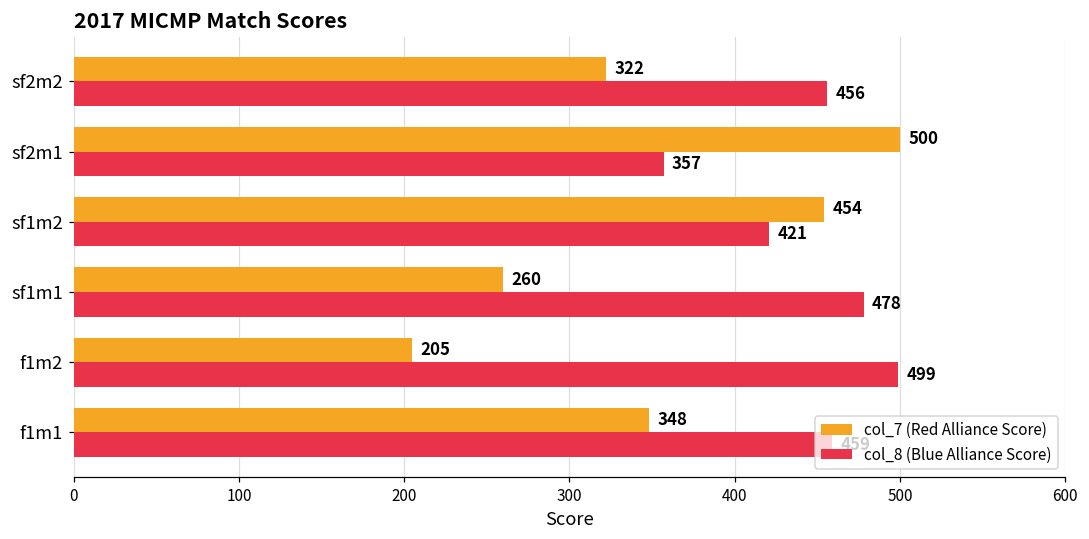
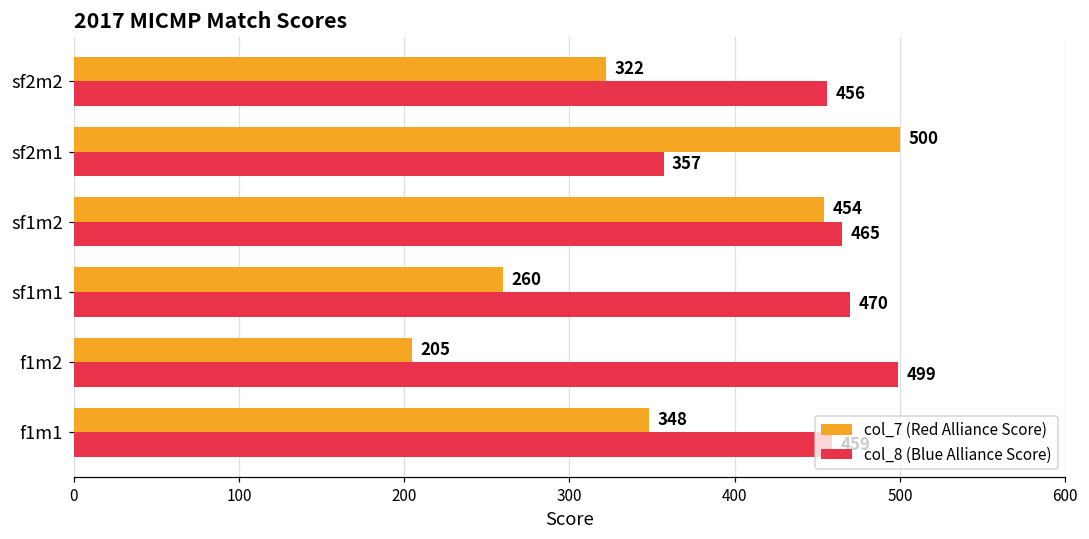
col_8 (Blue Alliance Score), sf1m2: 421 -> 465
col_8 (Blue Alliance Score), sf1m1: 478 -> 470
